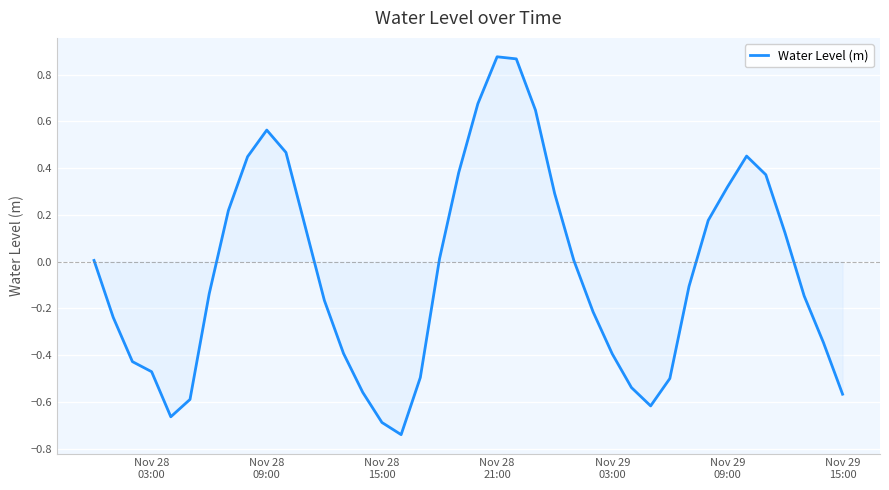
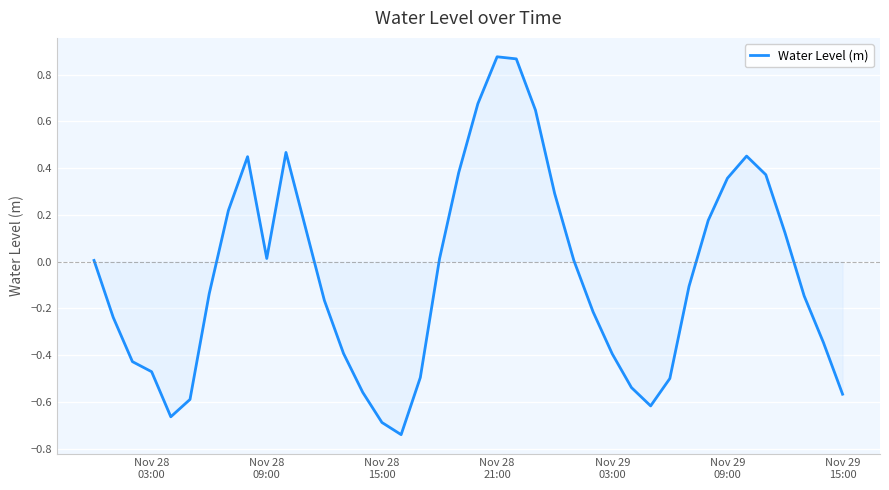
Water Level (m), Nov 28 09:00: 0.56 -> 0.01
Water Level (m), Nov 29 09:00: 0.32 -> 0.36
